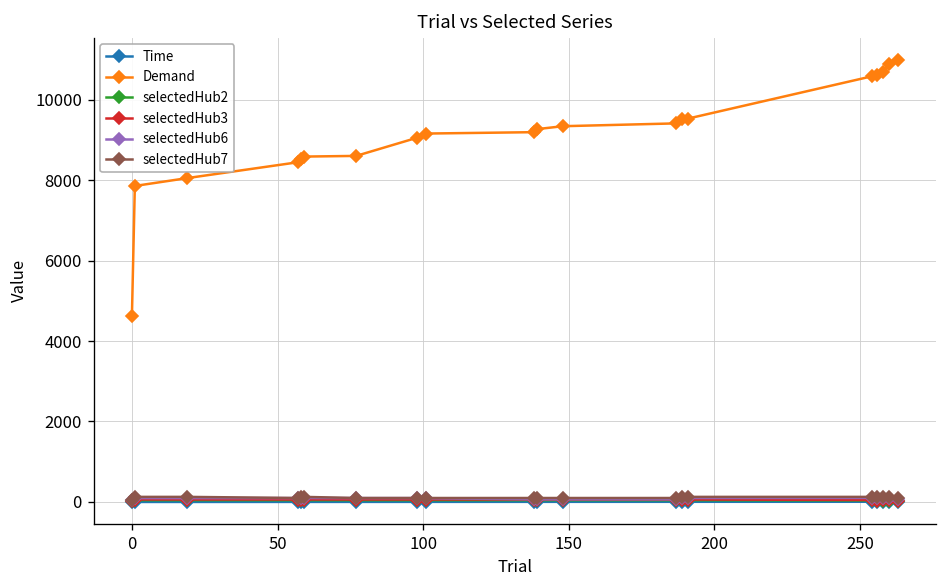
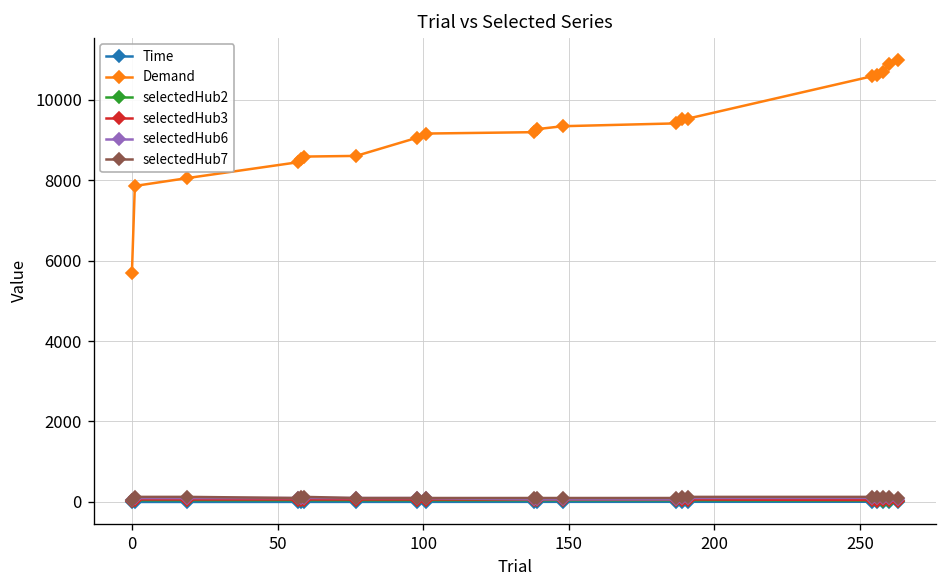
Demand, 0: 4600 -> 5700
